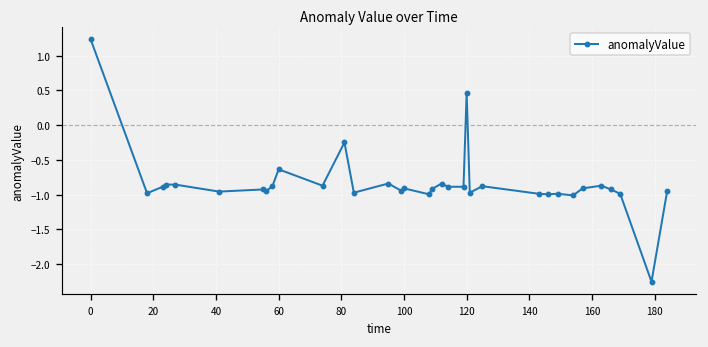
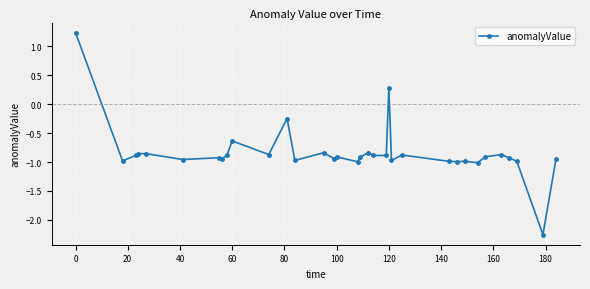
120: 0.5 -> 0.3
